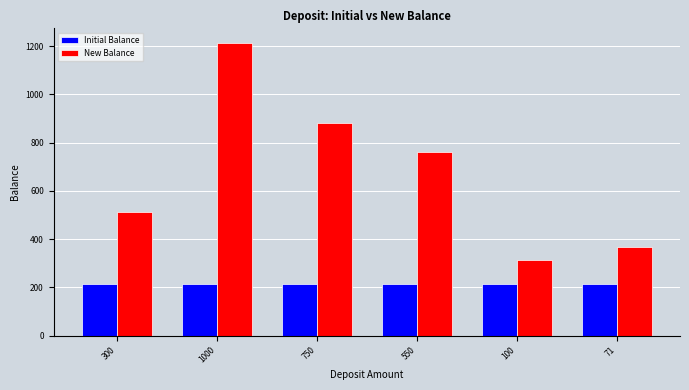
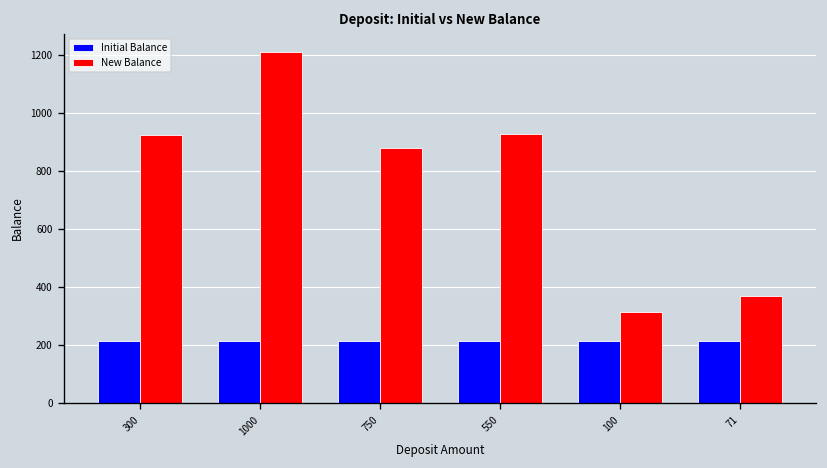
New Balance, 300: 510 -> 930
New Balance, 550: 760 -> 930
